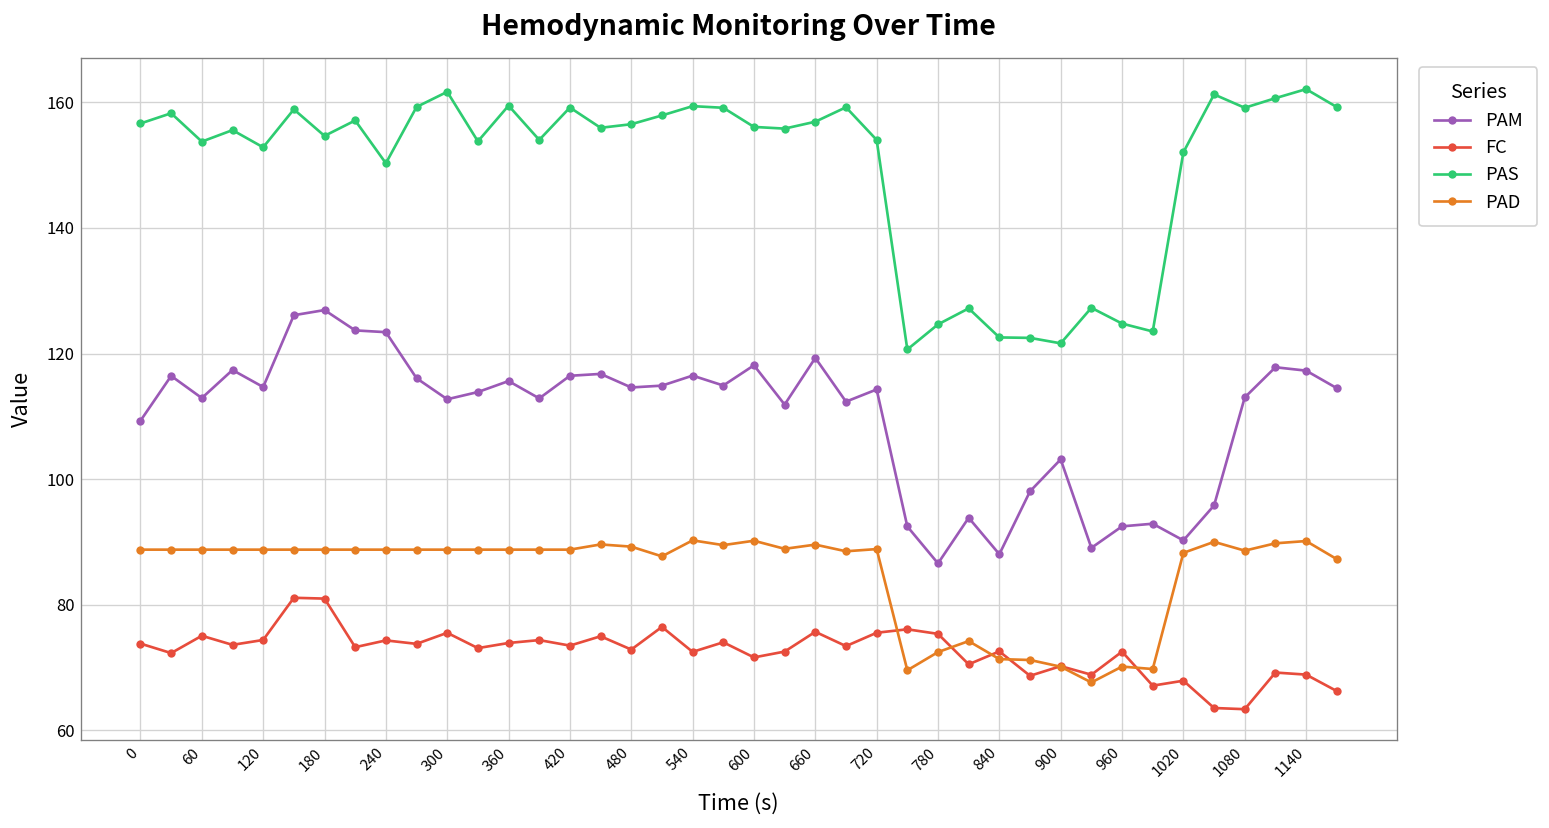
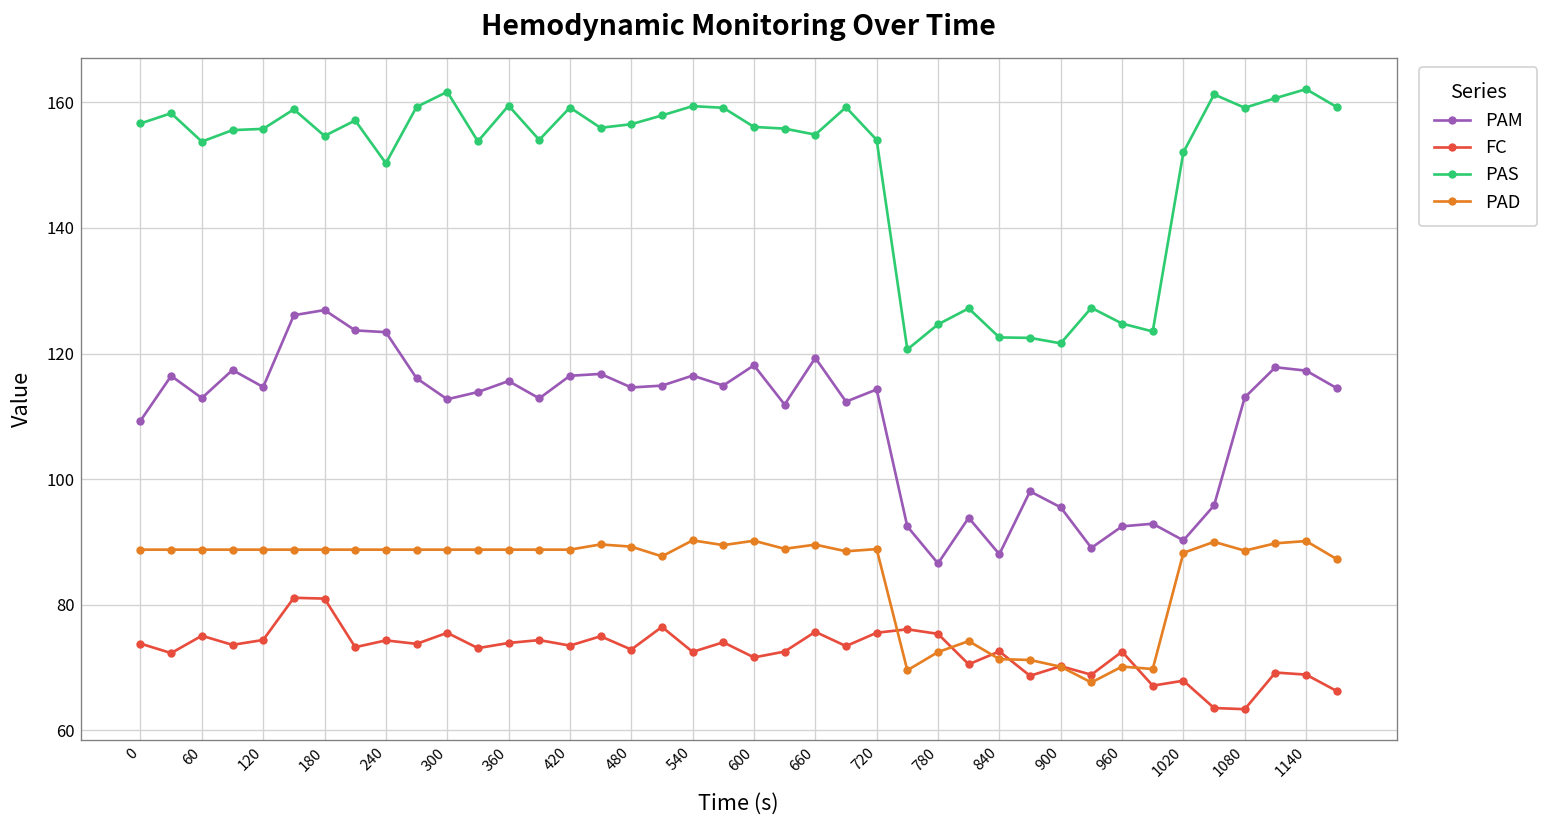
PAS, 120: 153 -> 156
PAS, 660: 157 -> 155
PAM, 900: 103 -> 95
